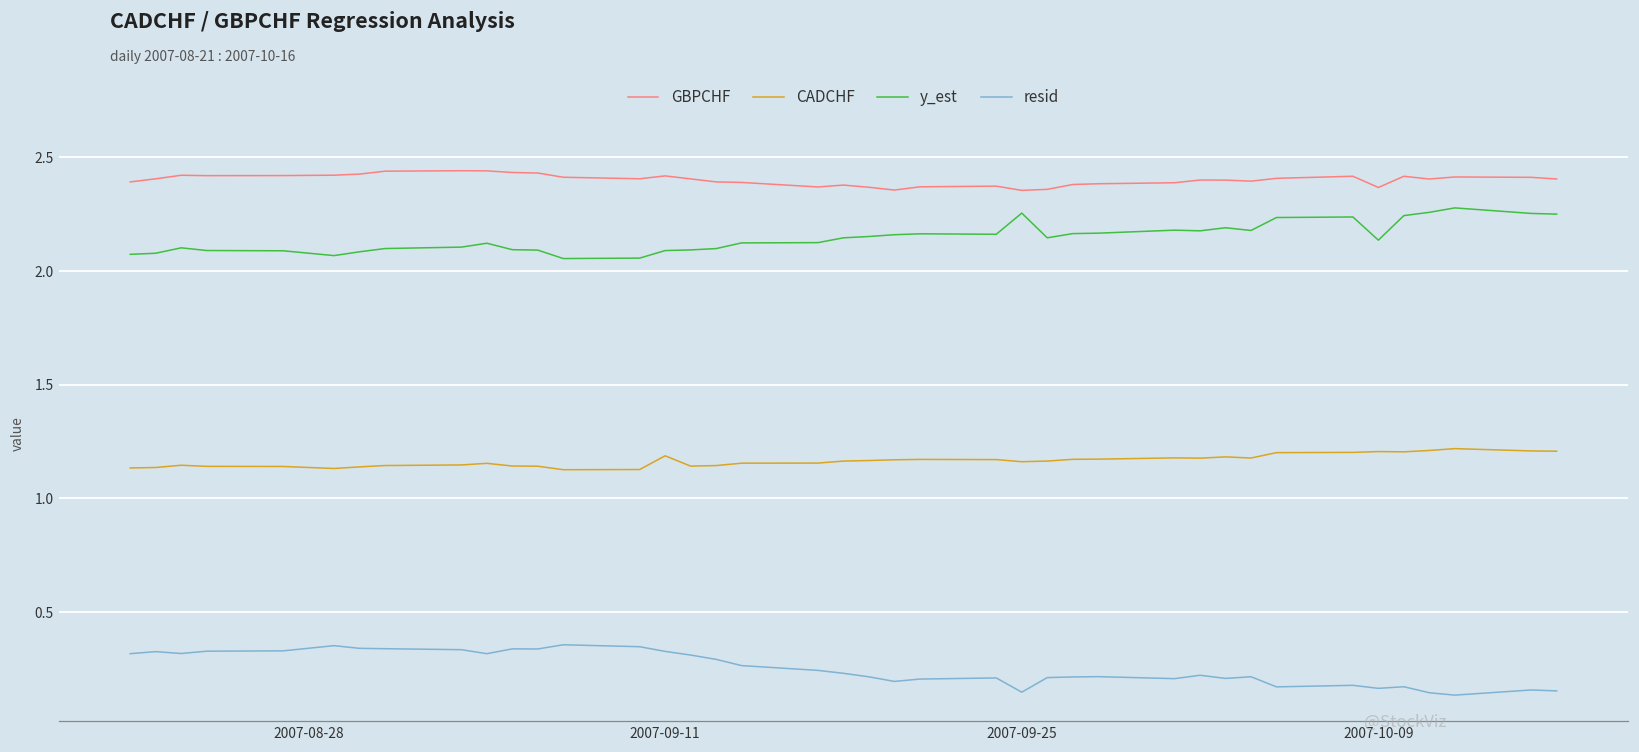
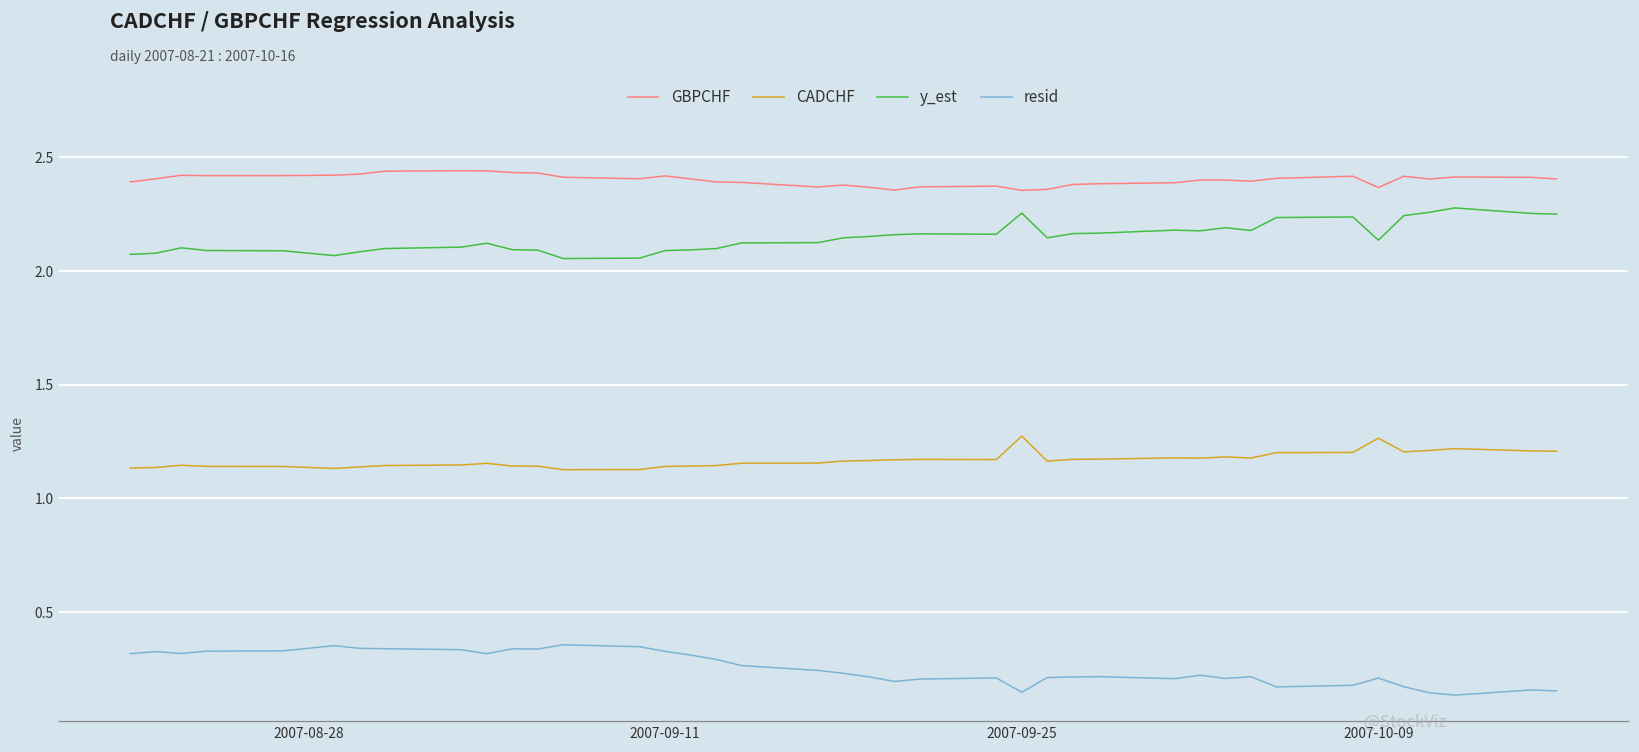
CADCHF, 2007-09-11: 1.19 -> 1.14
CADCHF, 2007-09-25: 1.16 -> 1.27
CADCHF, 2007-10-09: 1.21 -> 1.26
resid, 2007-10-09: 0.17 -> 0.21
